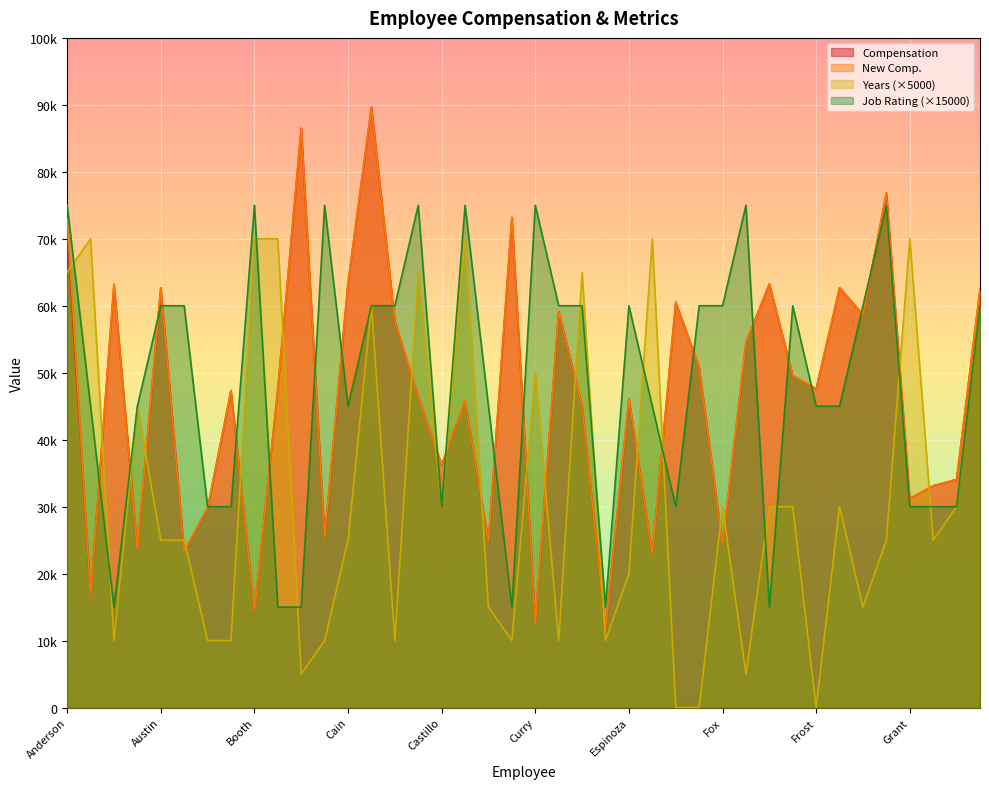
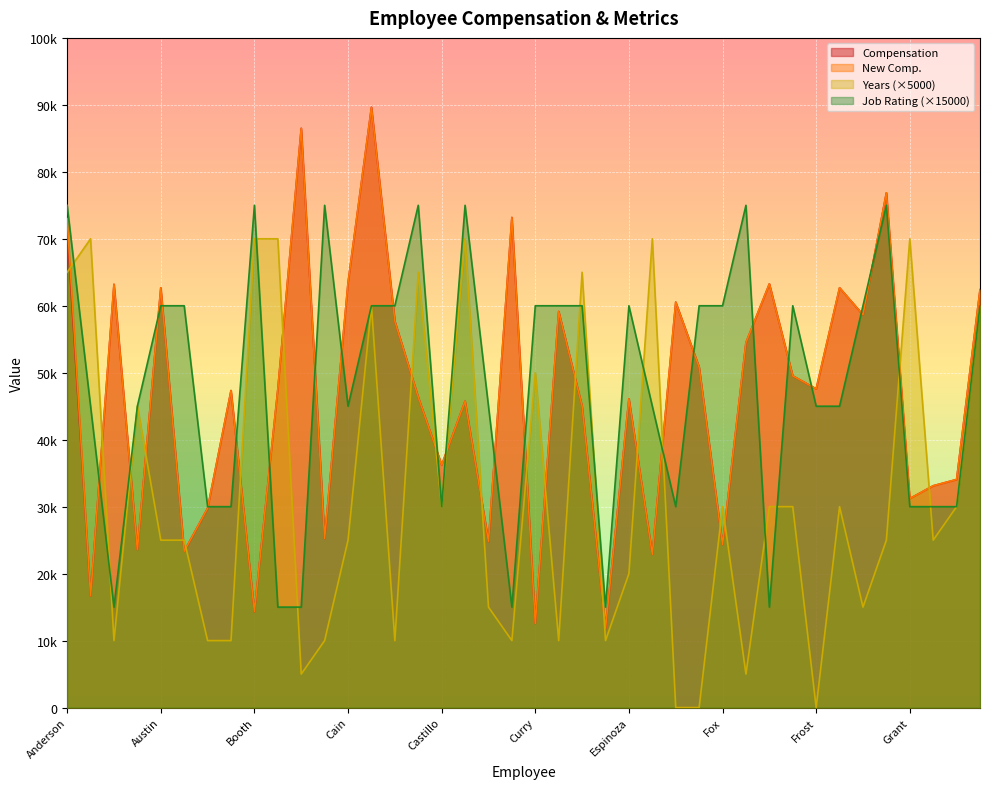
Job Rating (×15000), Curry: 75000 -> 60000
